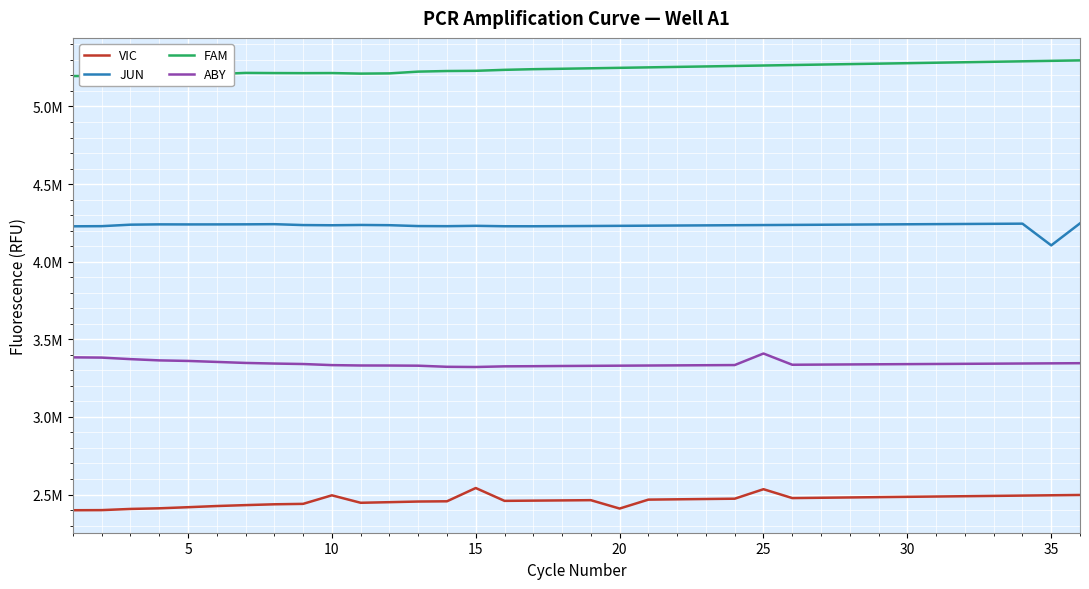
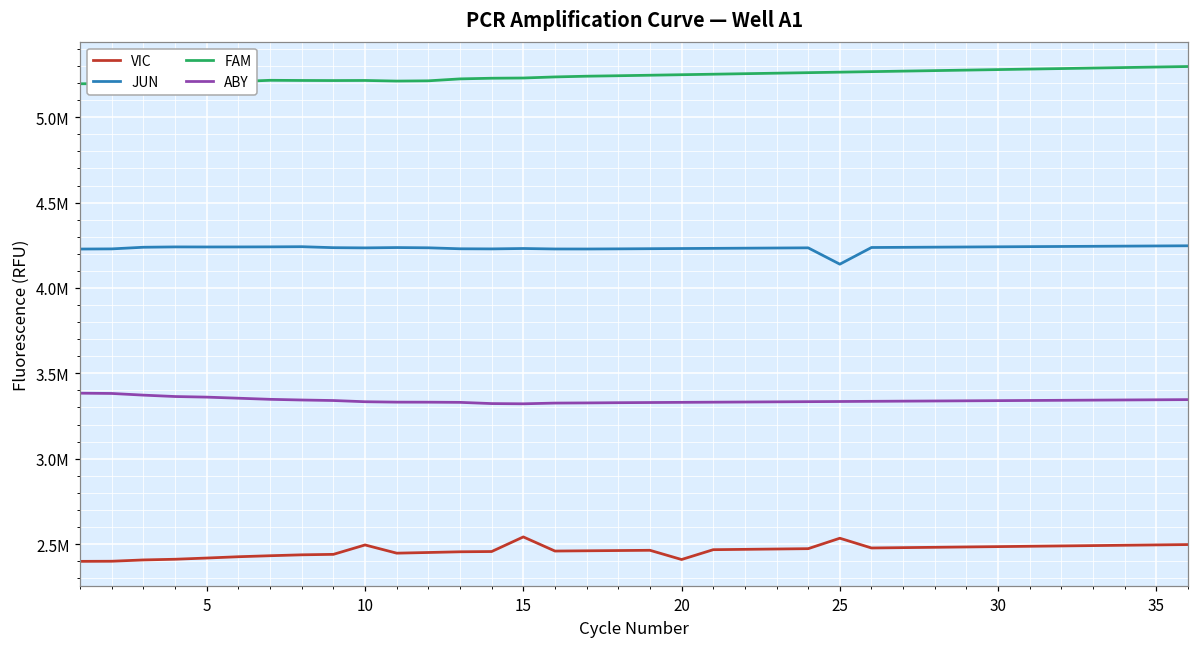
JUN, 25: 4240000 -> 4140000
ABY, 25: 3410000 -> 3340000
JUN, 35: 4110000 -> 4250000
